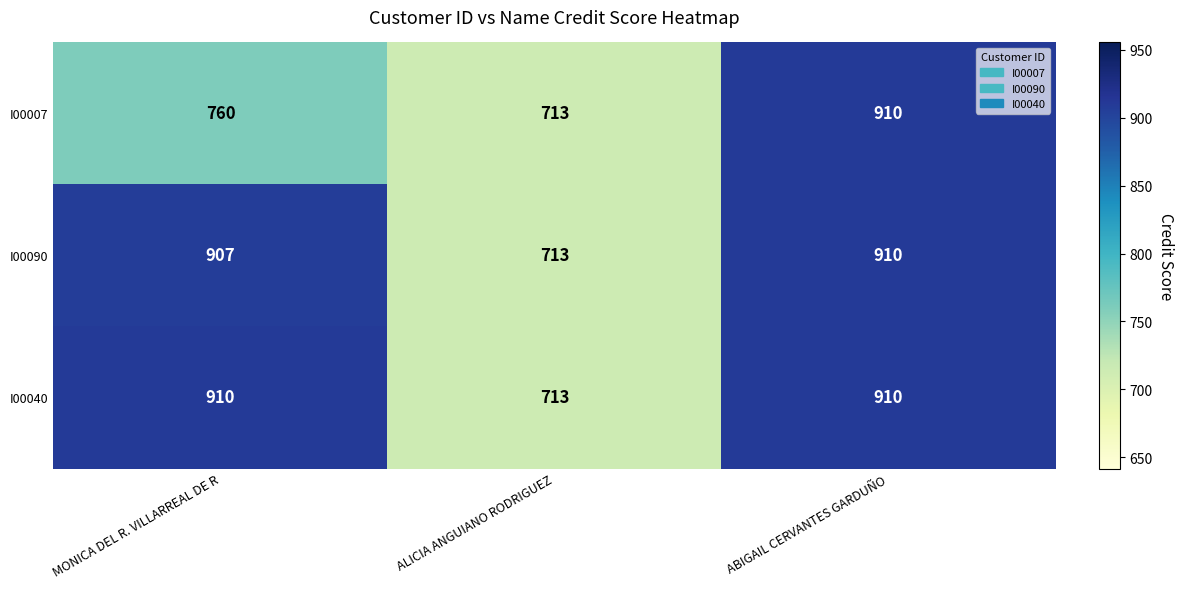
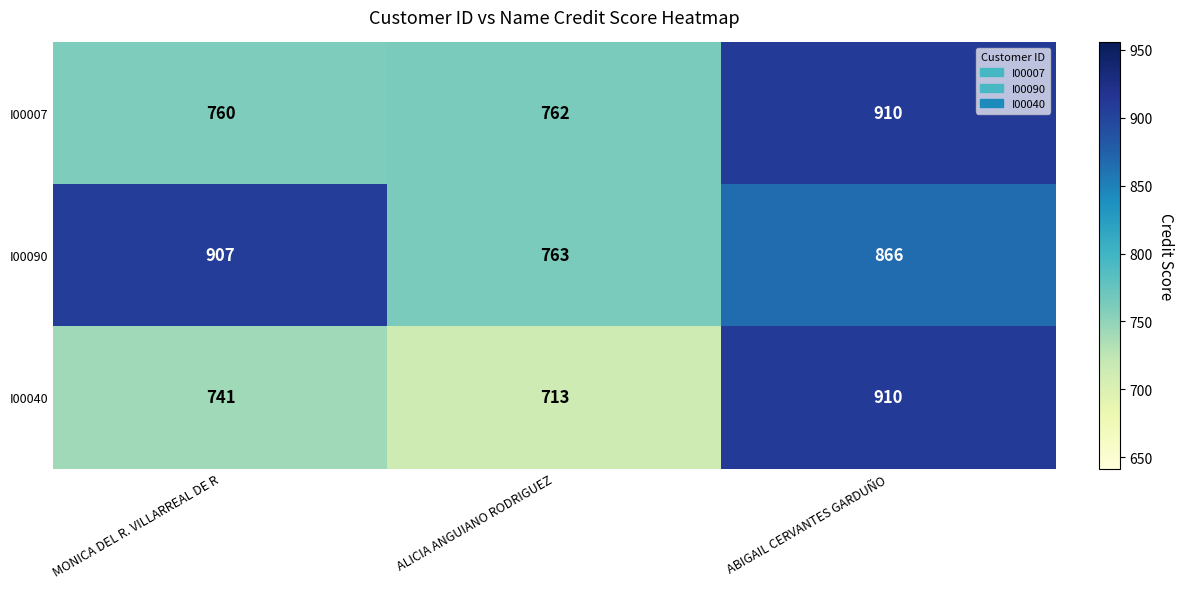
I00007, ALICIA ANGUIANO RODRIGUEZ: 713 -> 762
I00090, ALICIA ANGUIANO RODRIGUEZ: 713 -> 763
I00090, ABIGAIL CERVANTES GARDUÑO: 910 -> 866
I00040, MONICA DEL R. VILLARREAL DE R: 910 -> 741
